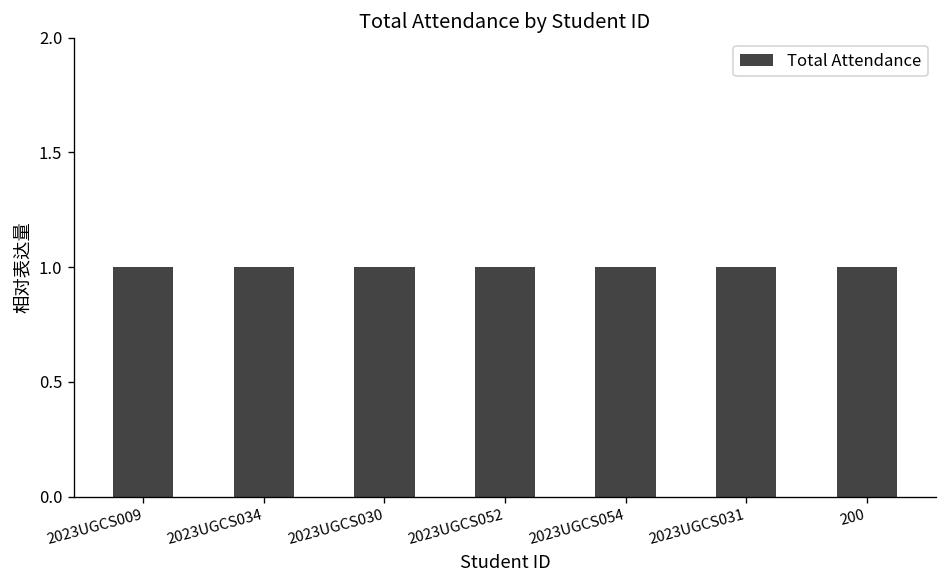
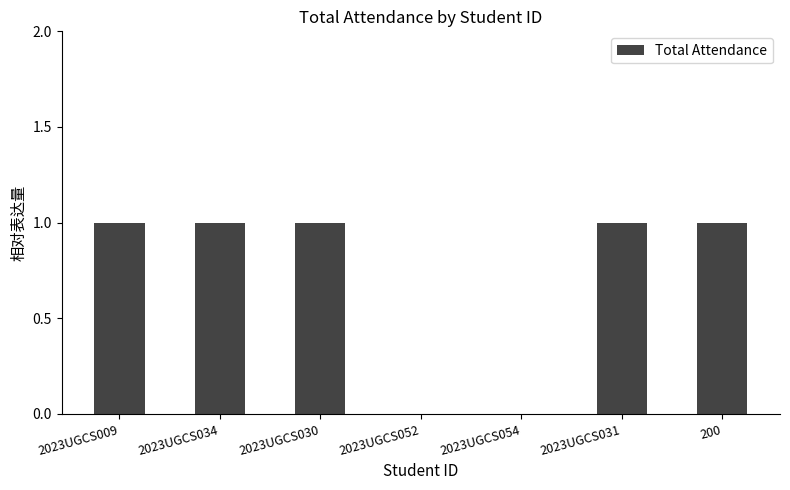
2023UGCS052: 1 -> 0
2023UGCS054: 1 -> 0
